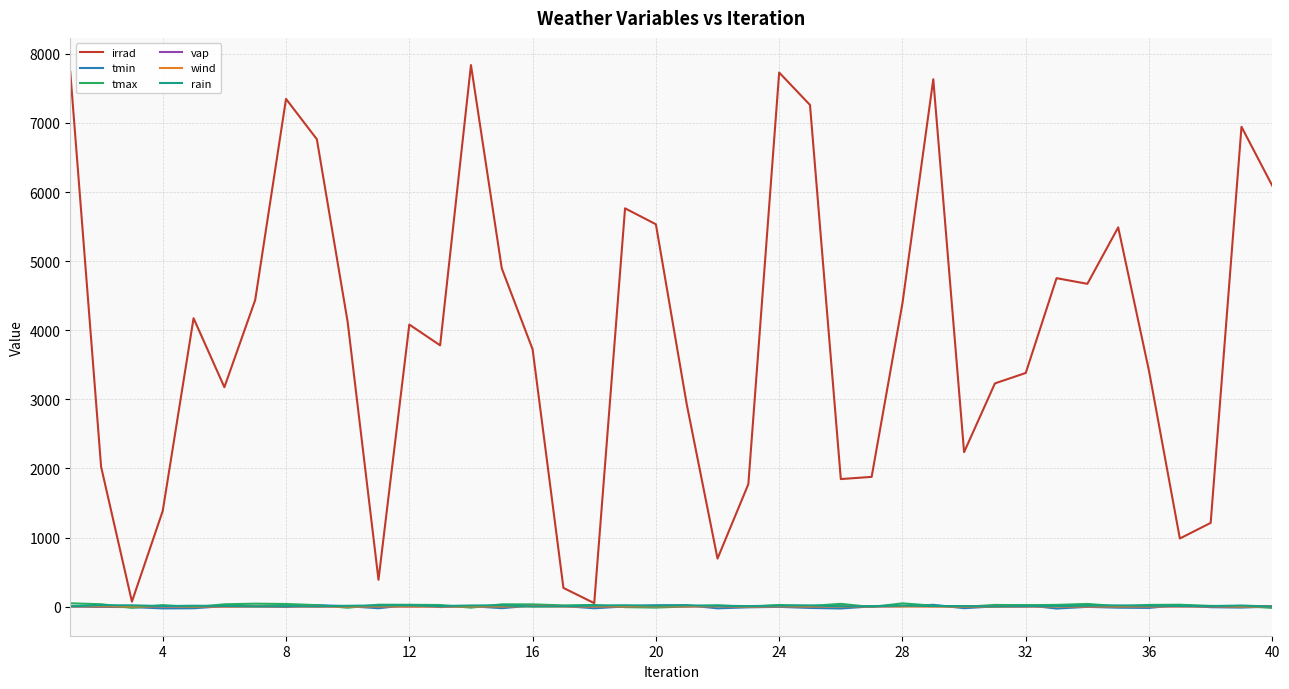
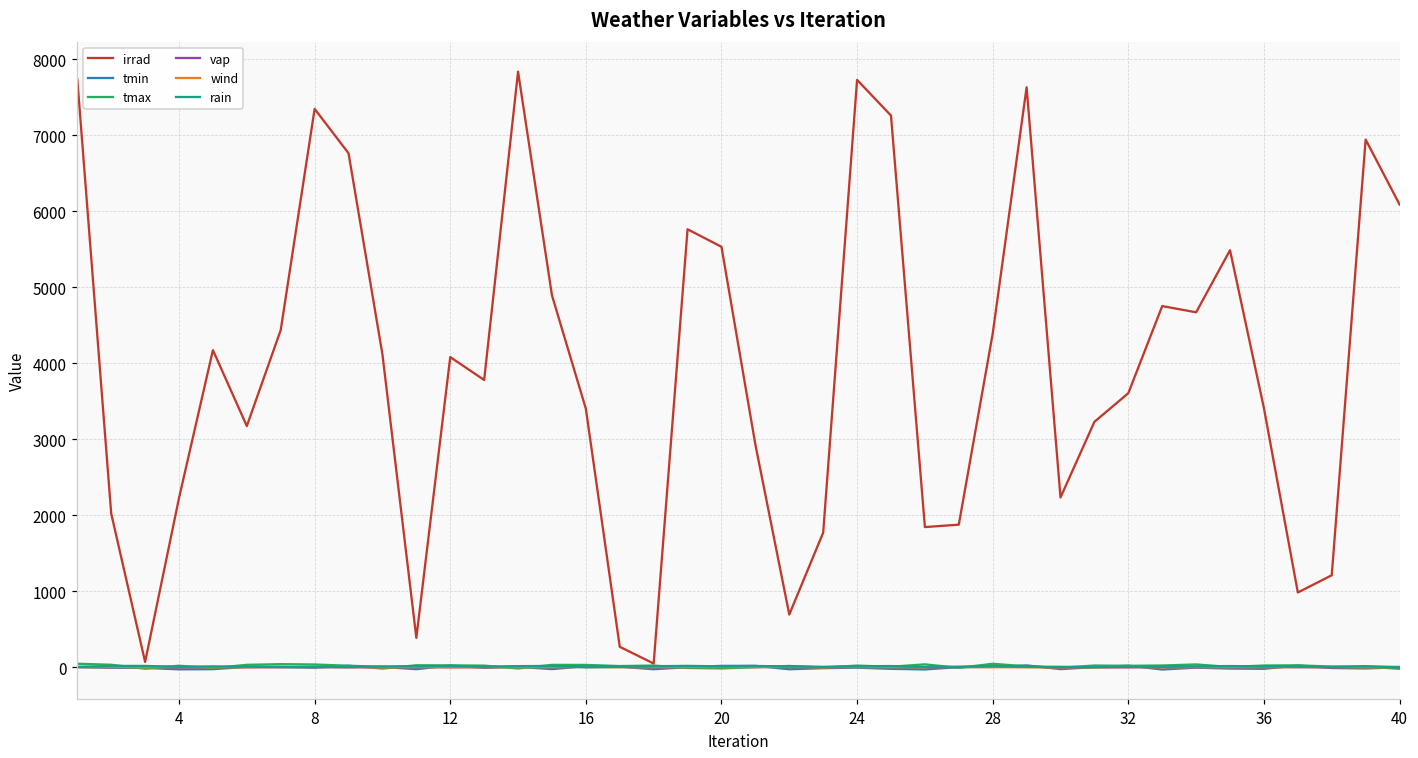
irrad, 4: 1400 -> 2200
irrad, 16: 3700 -> 3400
irrad, 32: 3400 -> 3600
